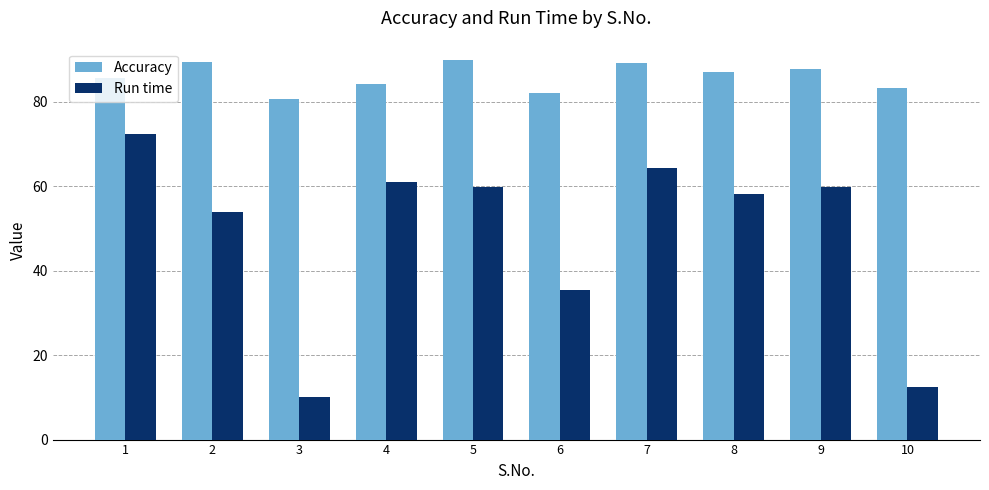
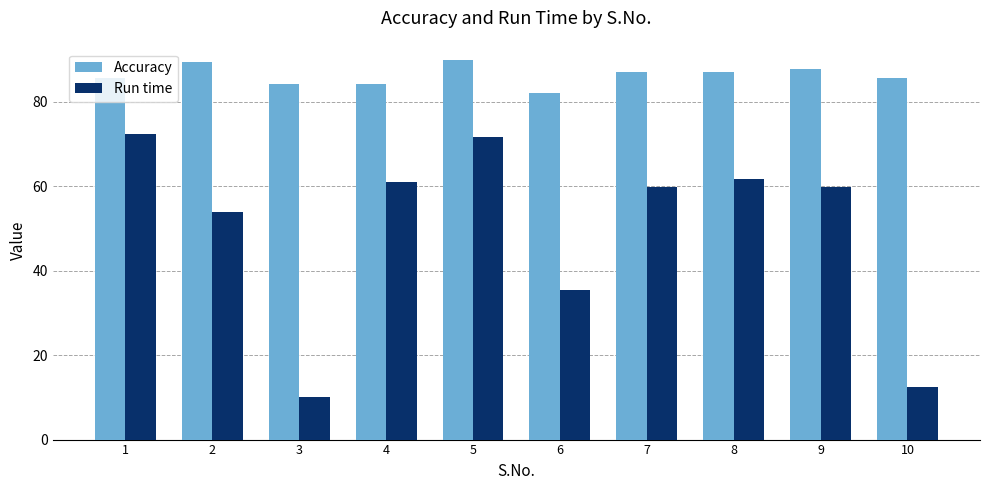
Accuracy, 3: 81 -> 84
Run time, 5: 60 -> 72
Accuracy, 7: 89 -> 87
Run time, 7: 64 -> 60
Run time, 8: 58 -> 62
Accuracy, 10: 83 -> 86
